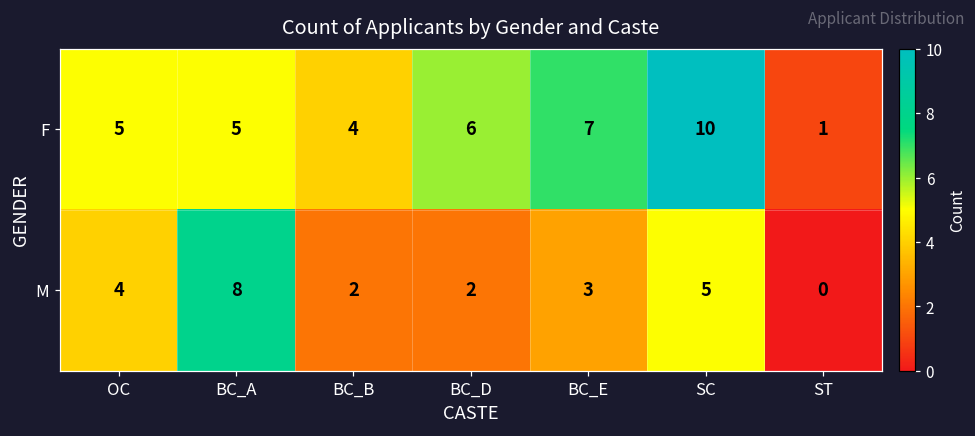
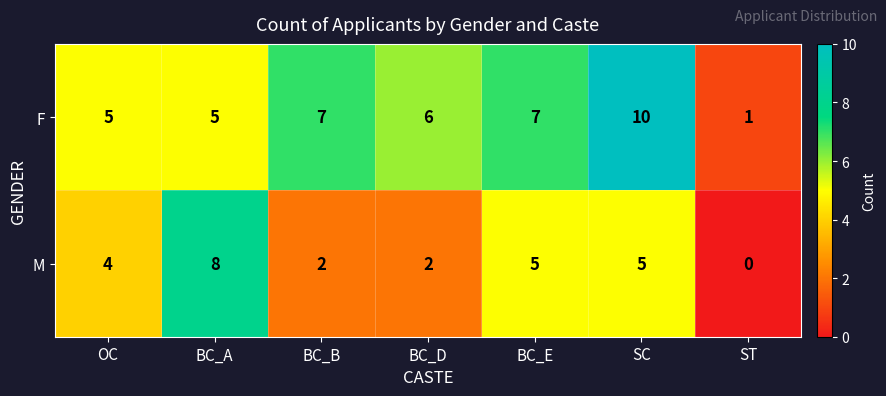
F, BC_B: 4 -> 7
M, BC_E: 3 -> 5
